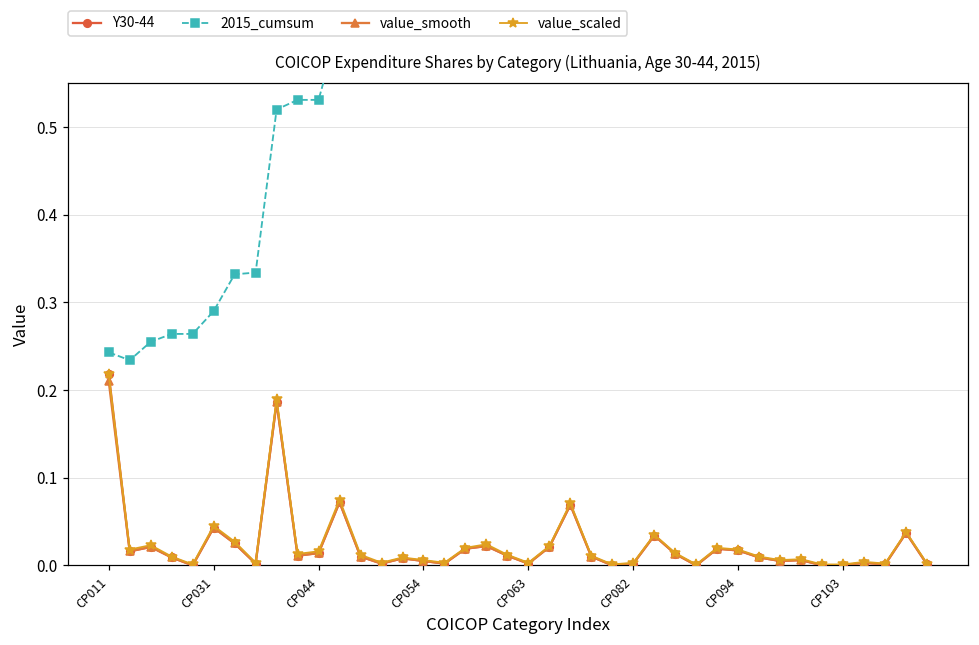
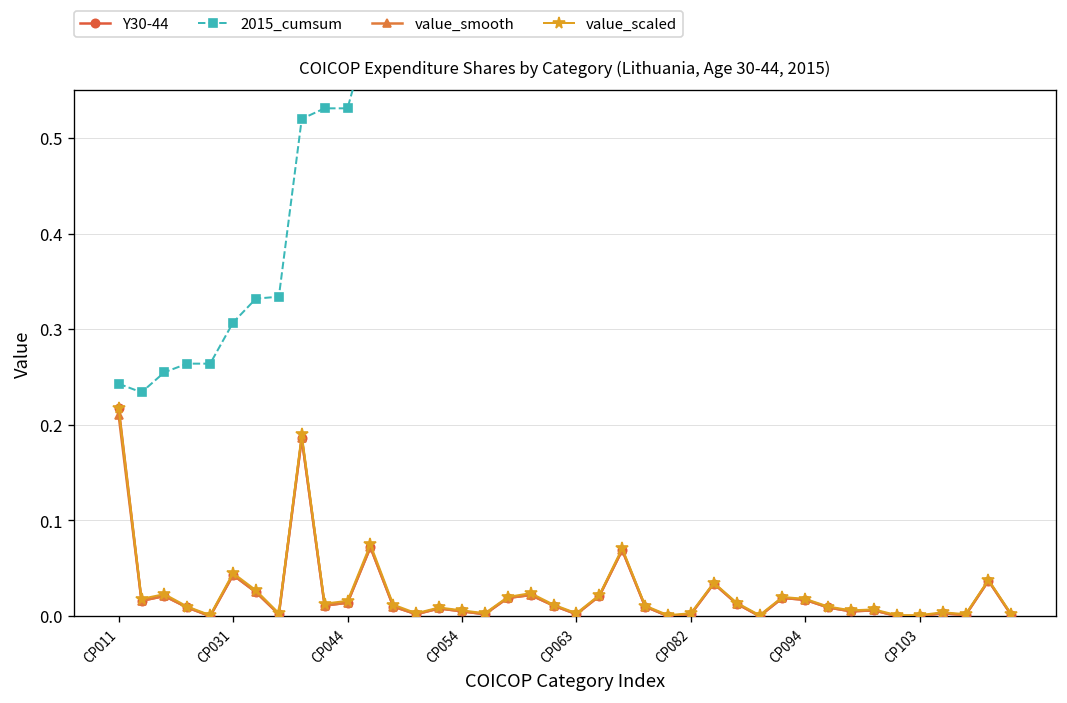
2015_cumsum, CP031: 0.29 -> 0.31
